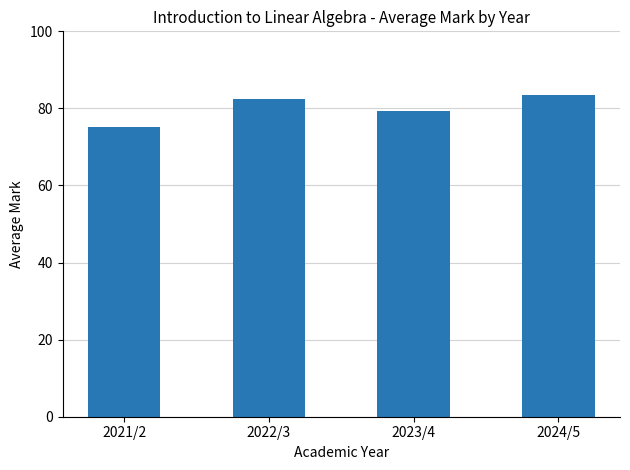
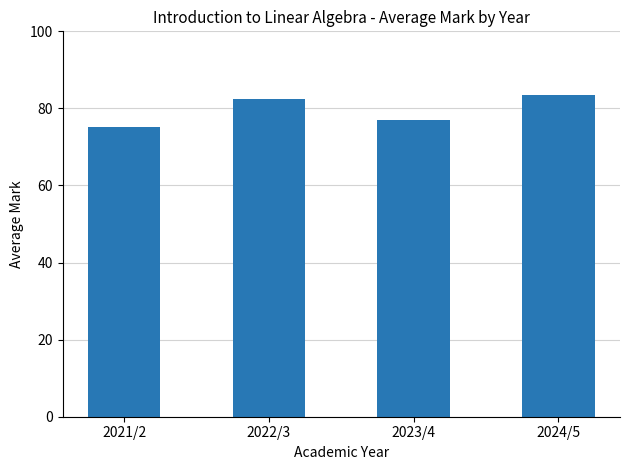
2023/4: 79 -> 77
